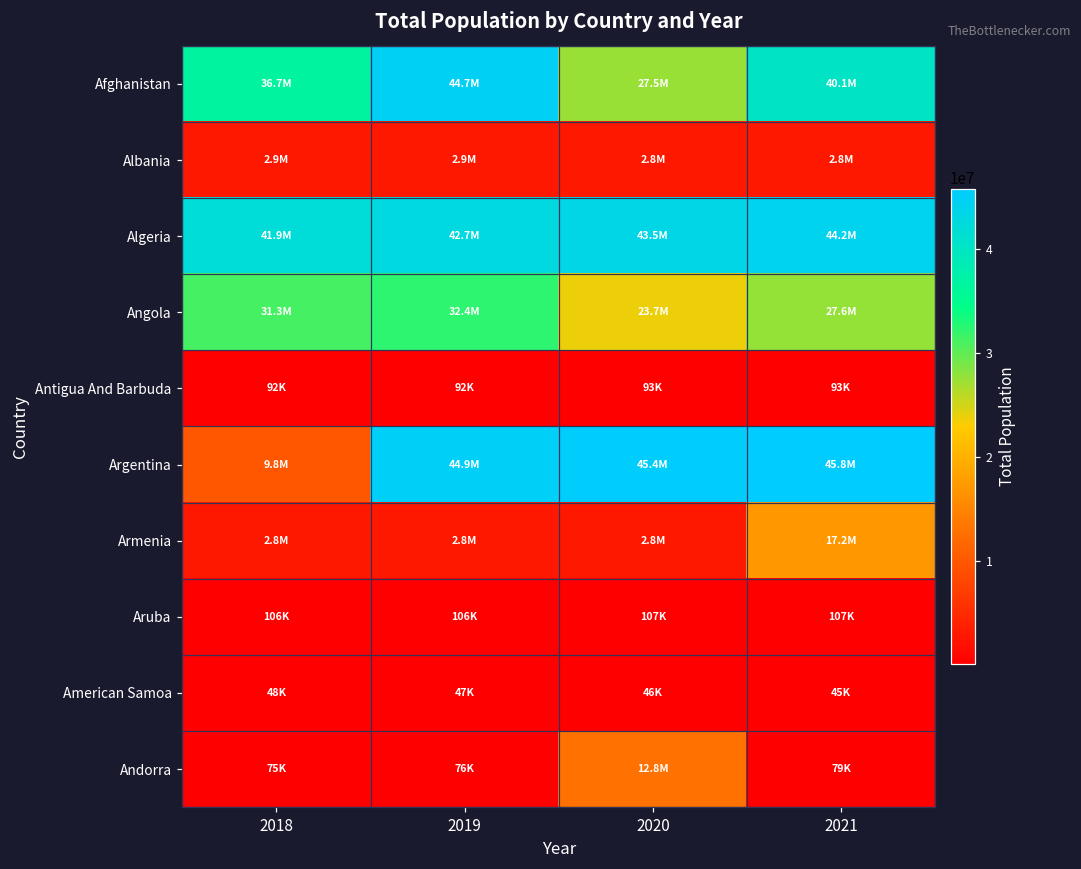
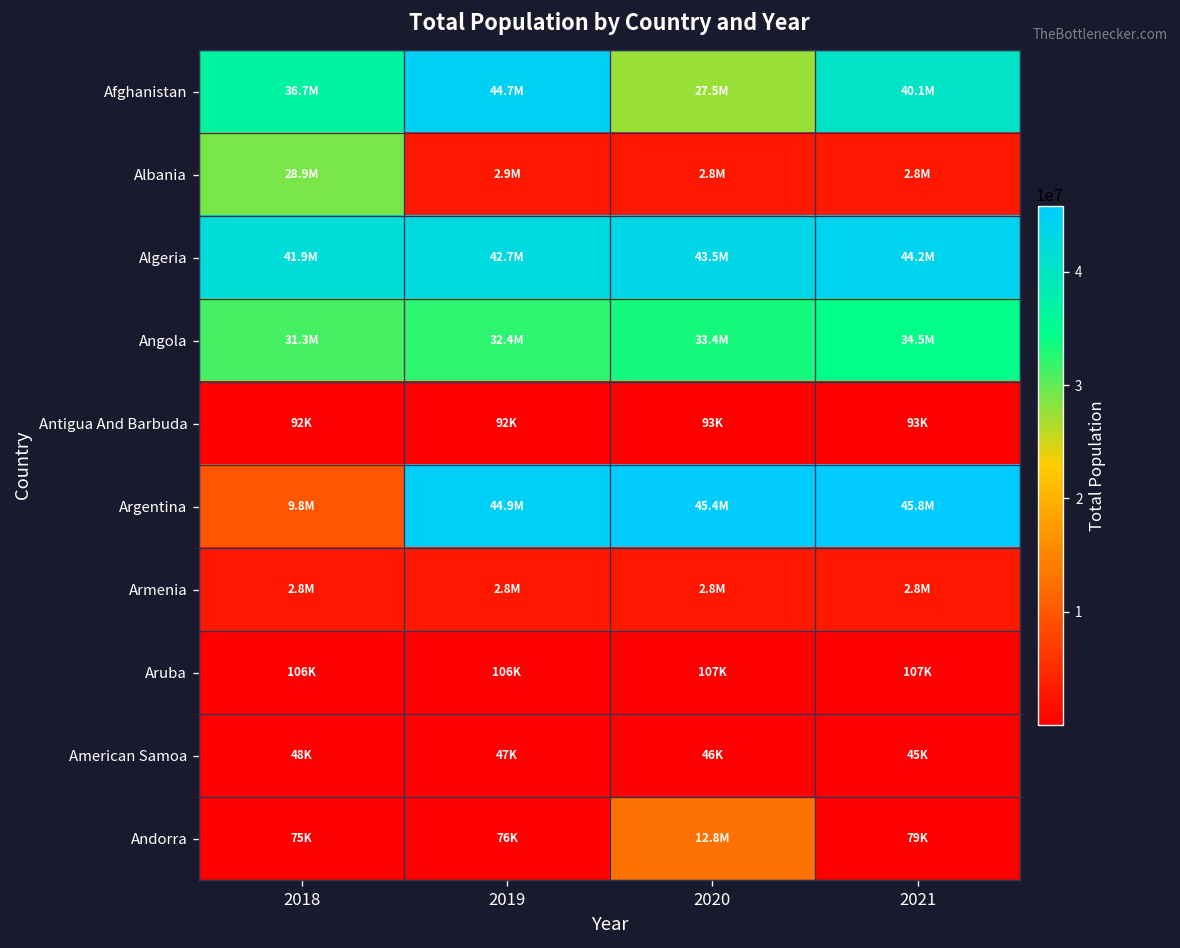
Albania, 2018: 2.9M -> 28.9M
Angola, 2020: 23.7M -> 33.4M
Angola, 2021: 27.6M -> 34.5M
Armenia, 2021: 17.2M -> 2.8M
